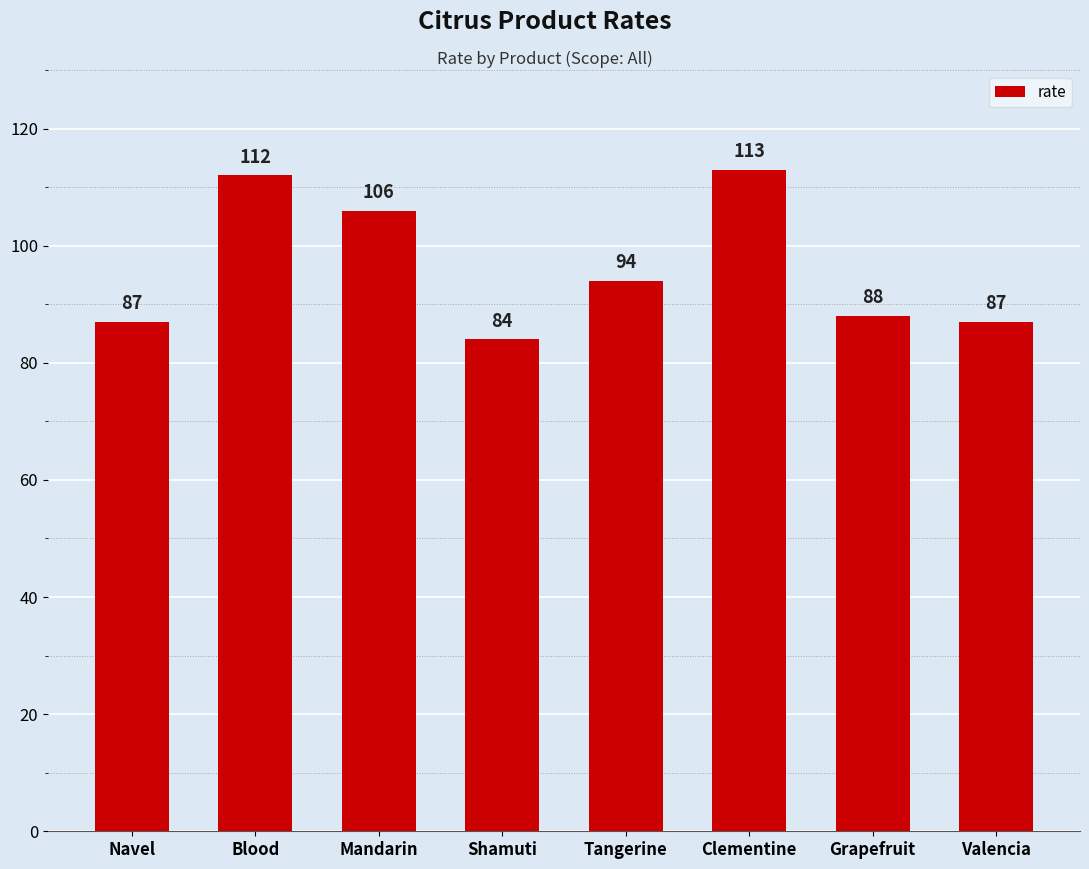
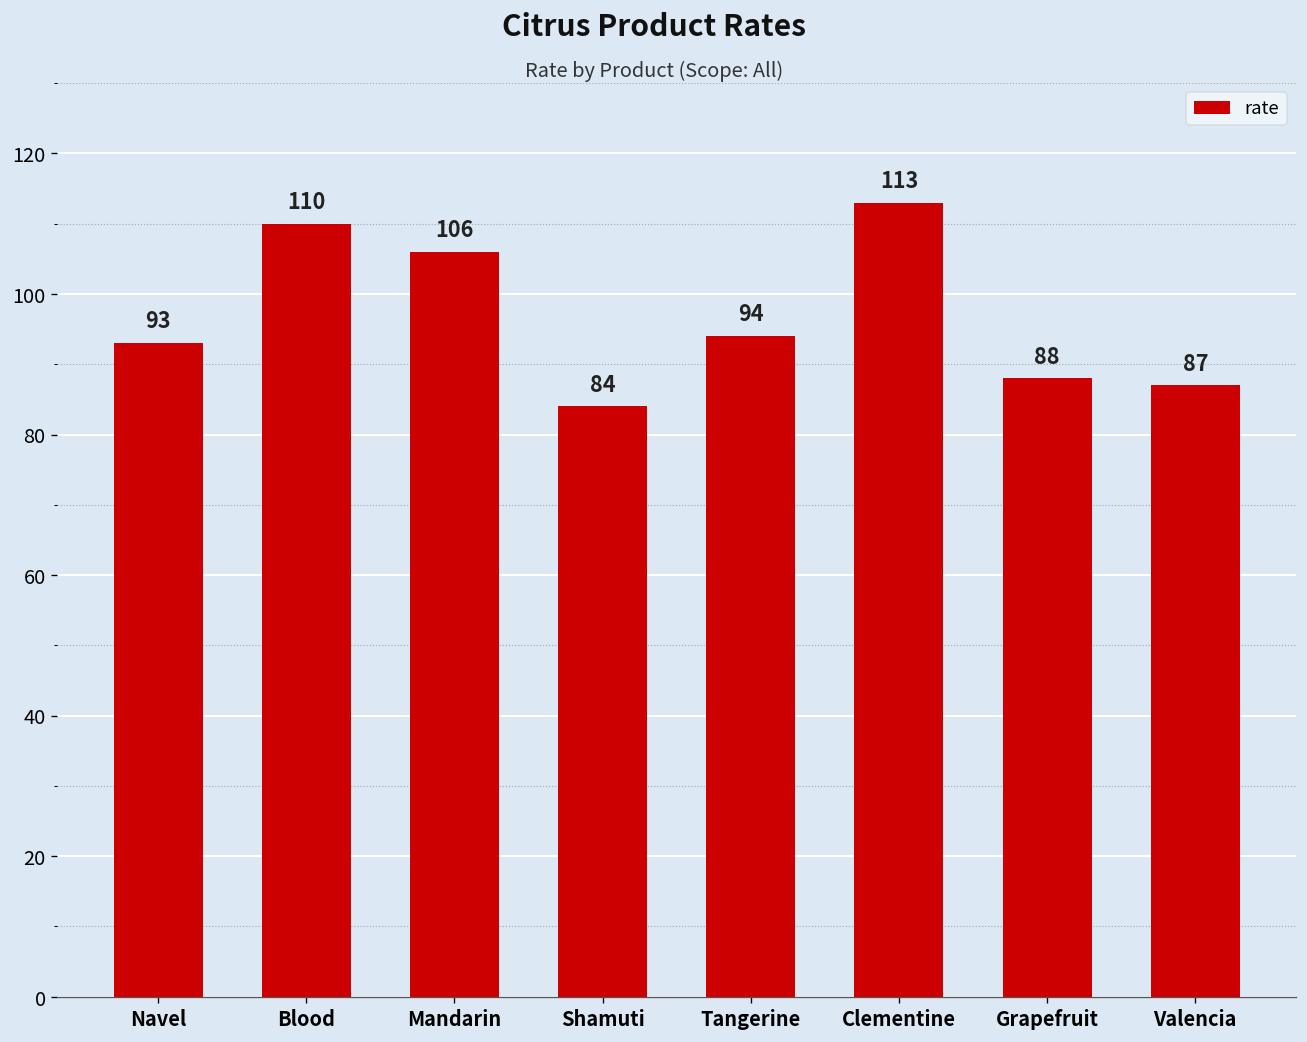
Navel: 87 -> 93
Blood: 112 -> 110
